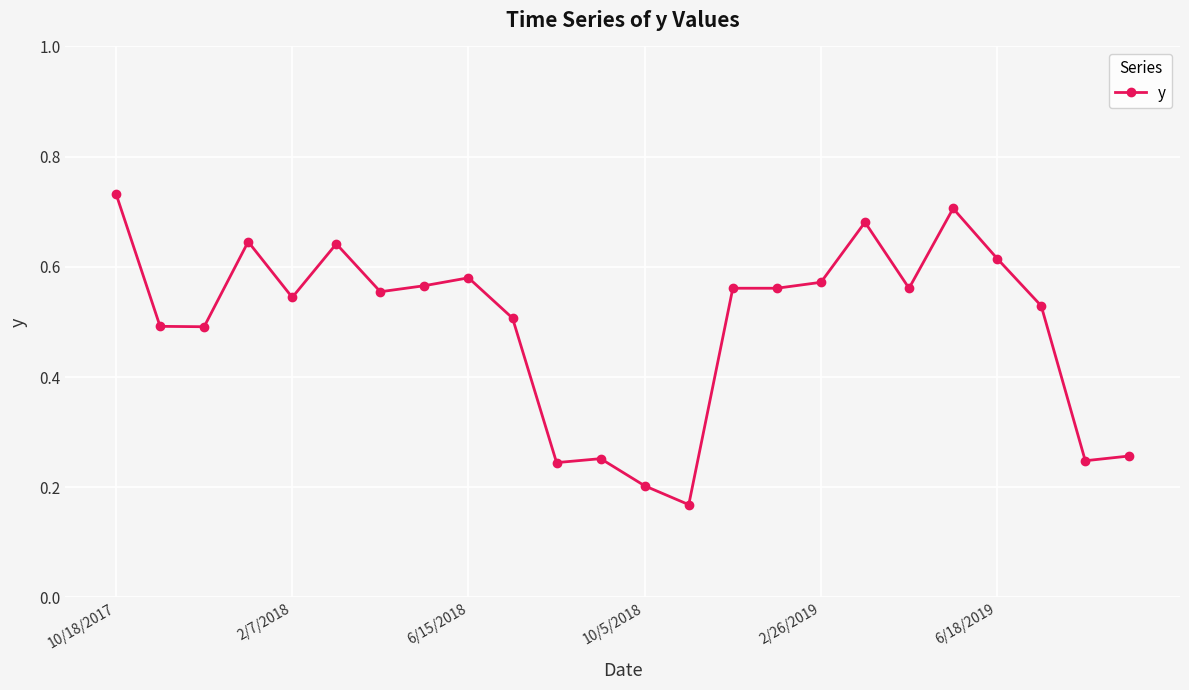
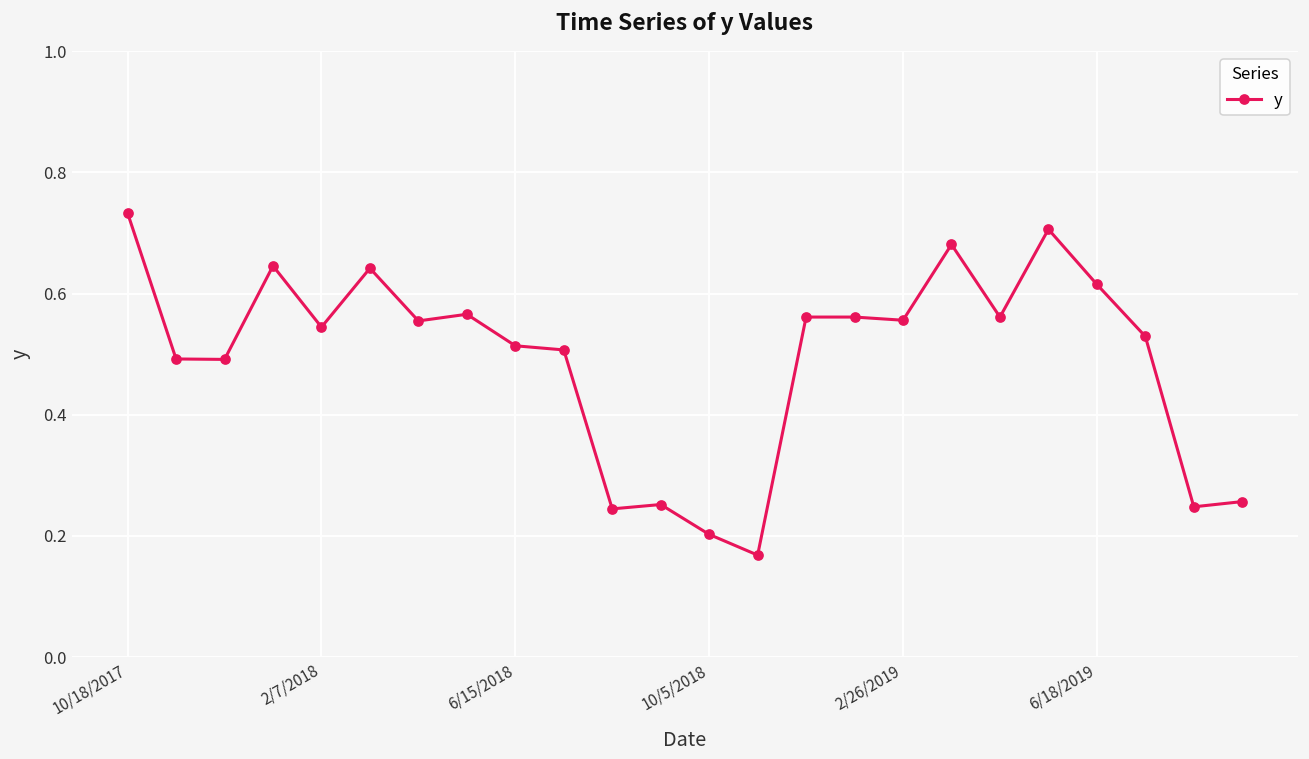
6/15/2018: 0.58 -> 0.51
2/26/2019: 0.57 -> 0.56
